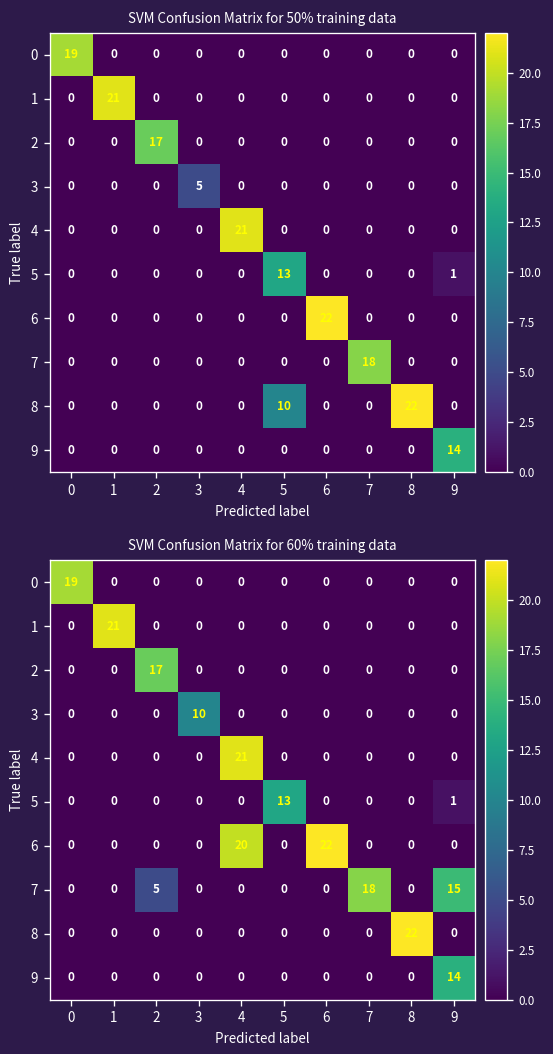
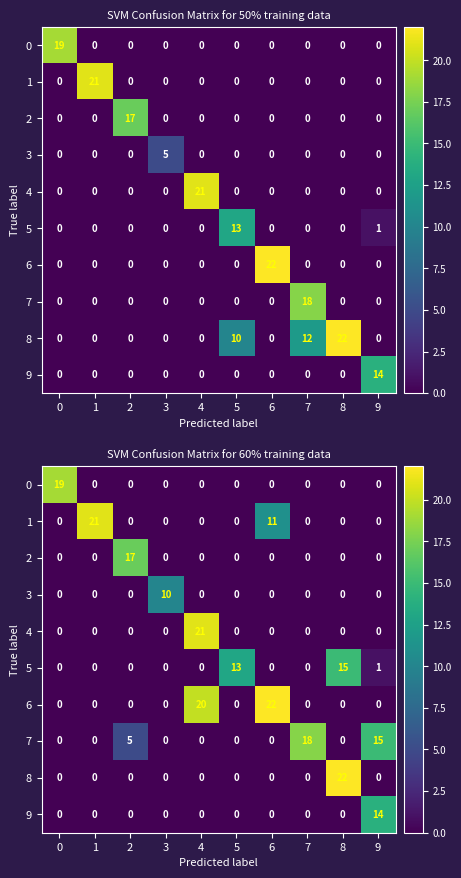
SVM Confusion Matrix for 50% training data, 8, 7: 0 -> 12
SVM Confusion Matrix for 60% training data, 1, 6: 0 -> 11
SVM Confusion Matrix for 60% training data, 5, 8: 0 -> 15
